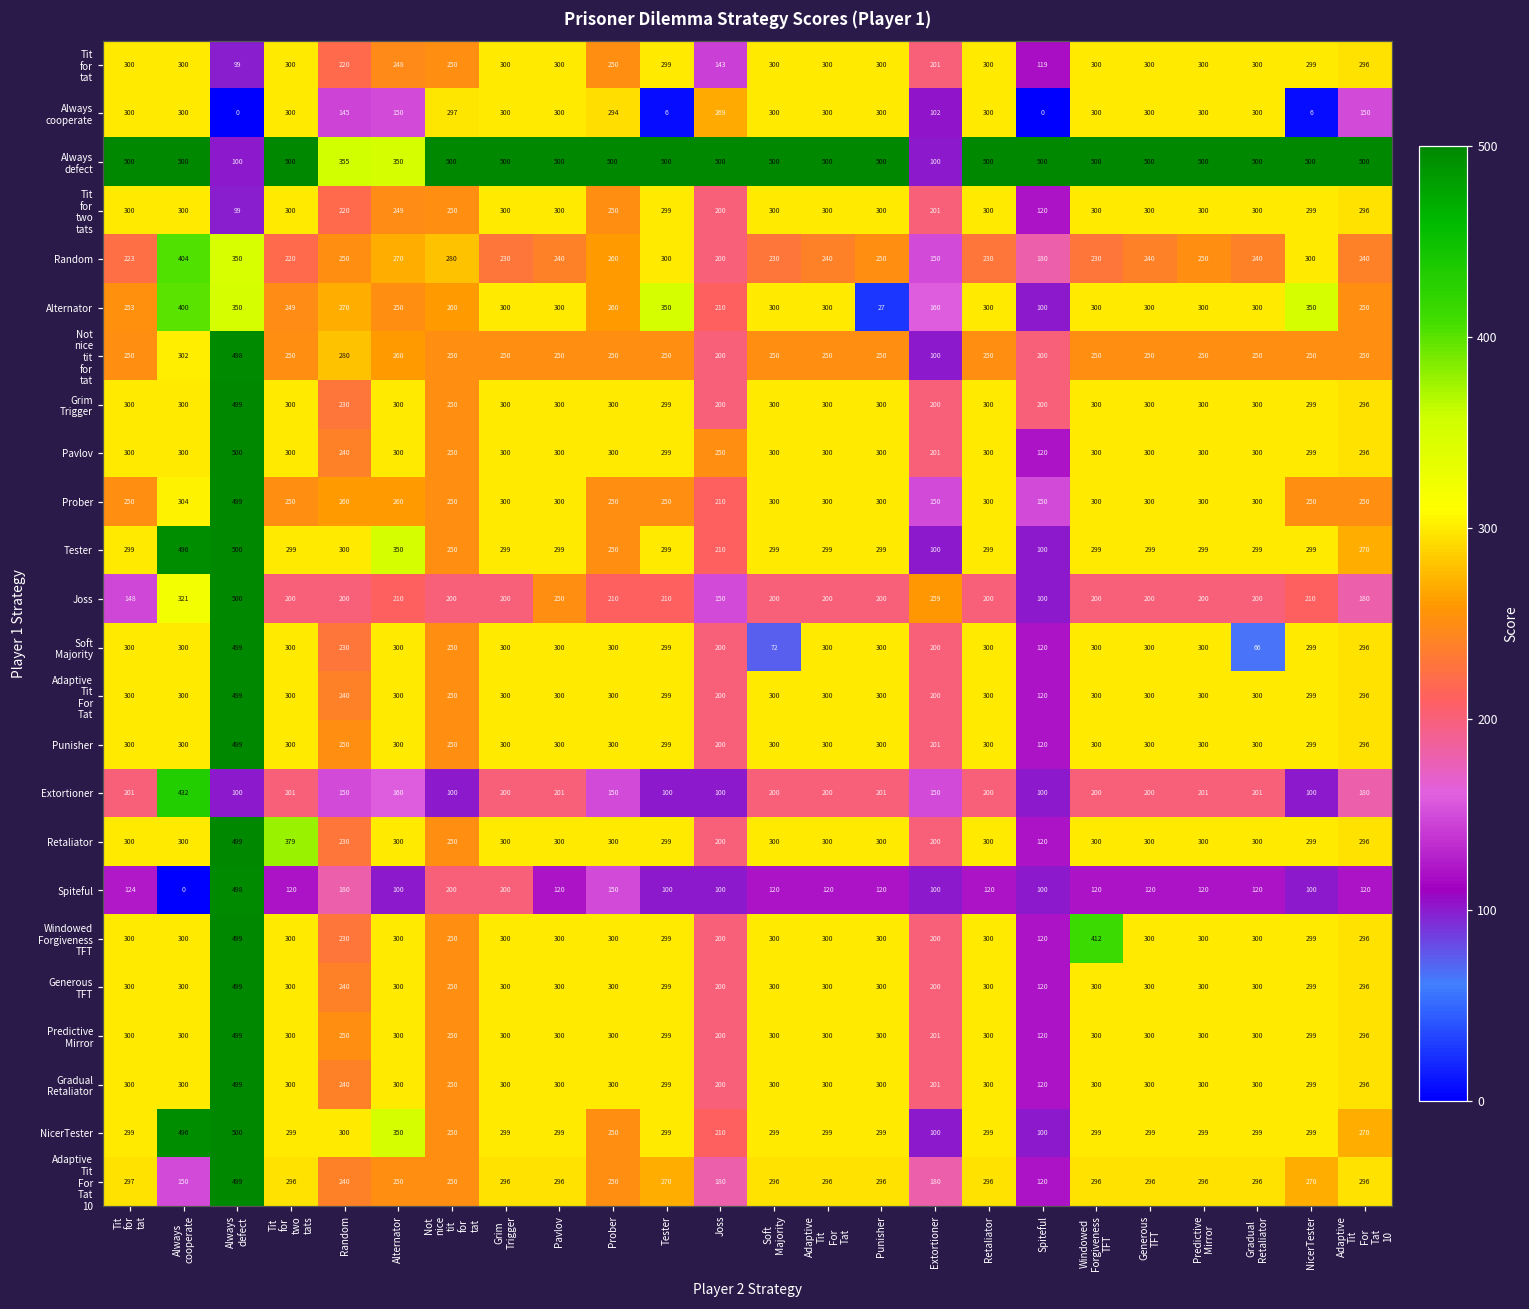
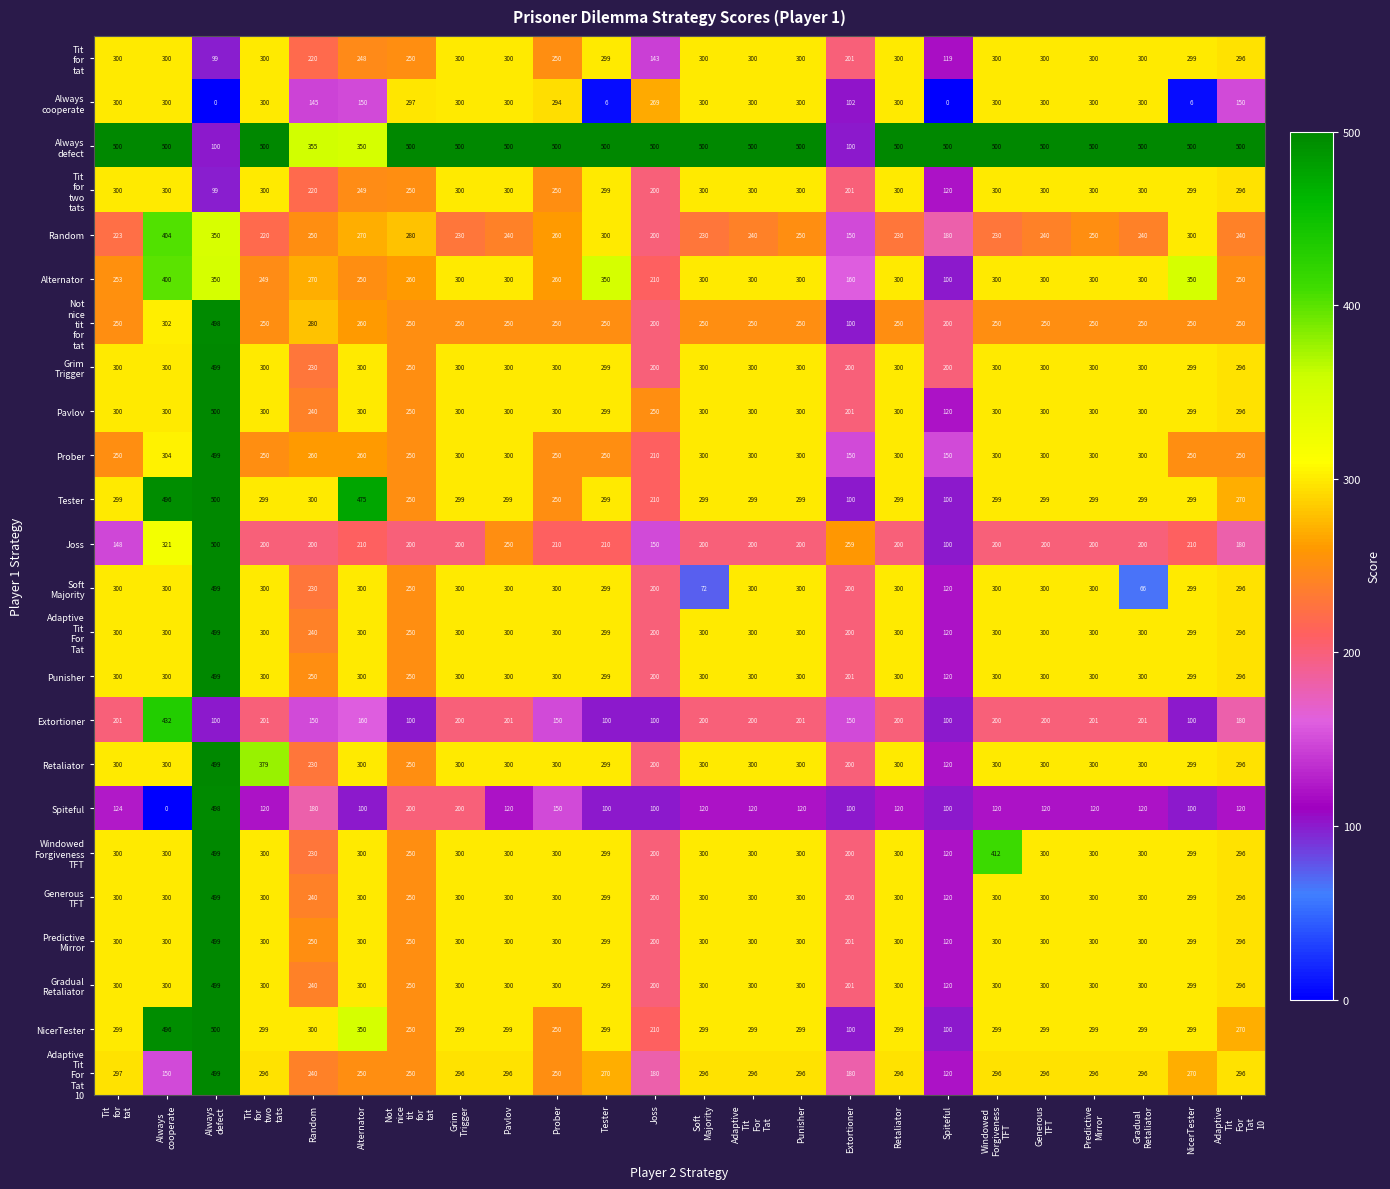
Alternator, Punisher: 27 -> 300
Tester, Alternator: 350 -> 475
